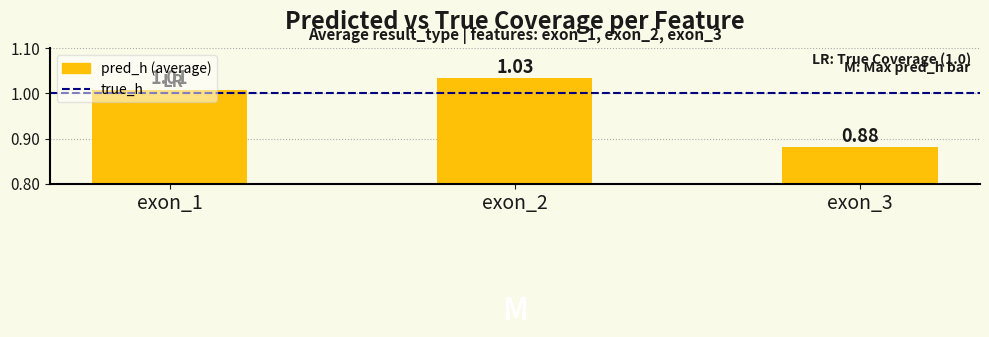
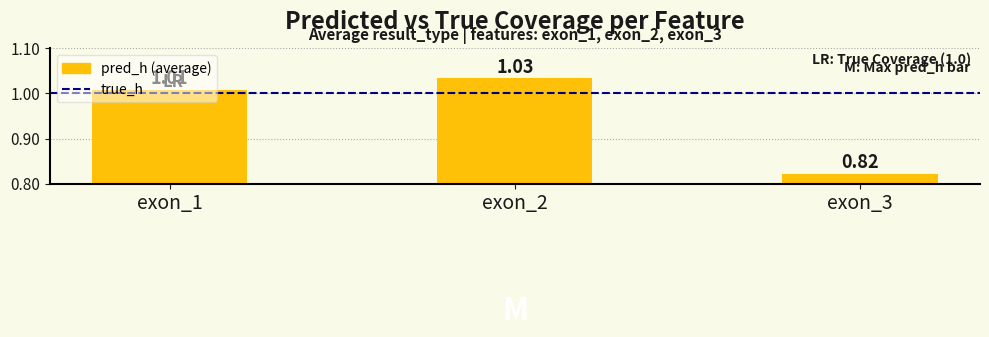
exon_3: 0.88 -> 0.82
